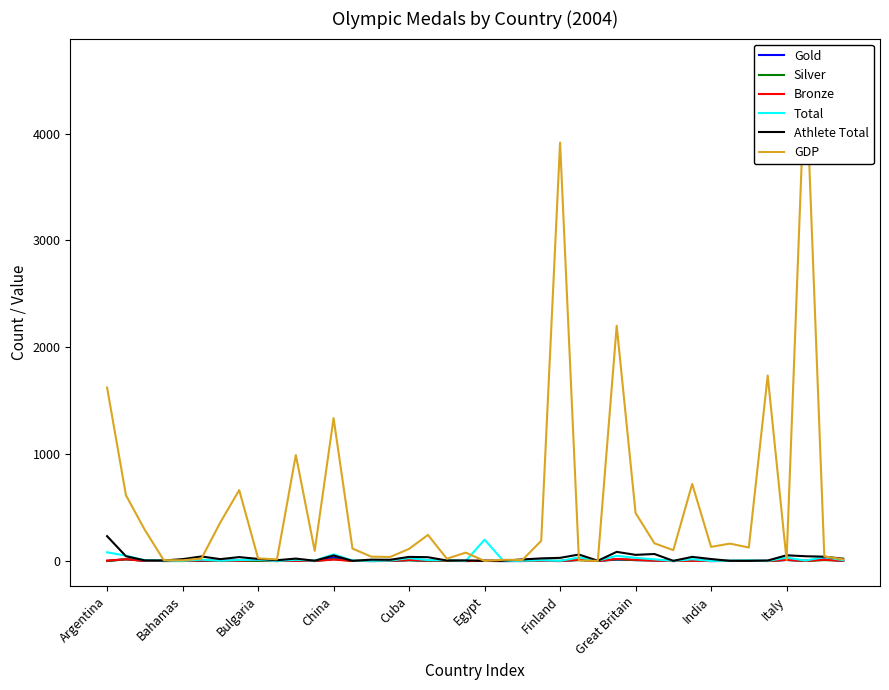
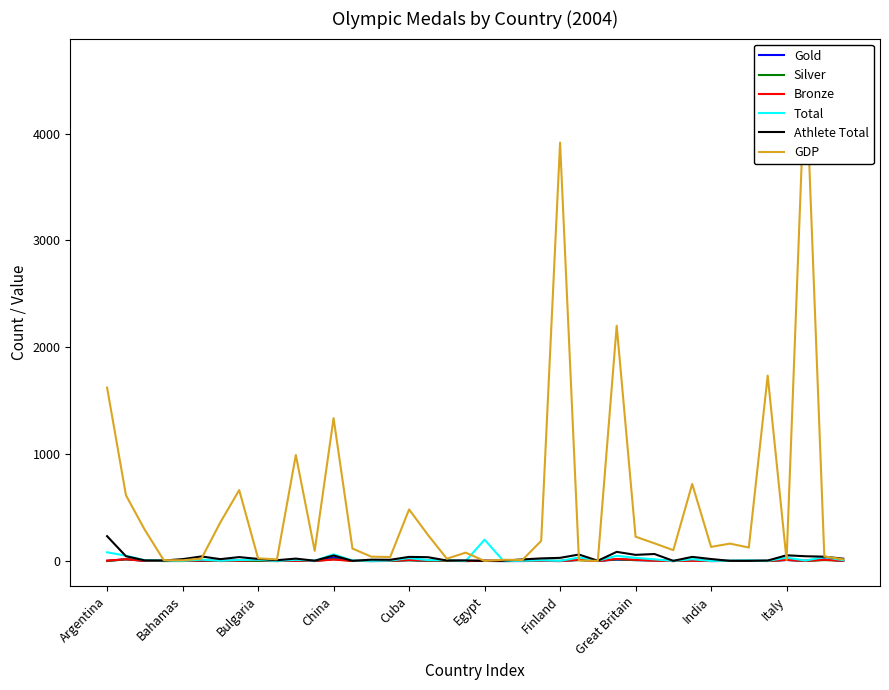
GDP, Cuba: 110 -> 480
GDP, Great Britain: 450 -> 230
